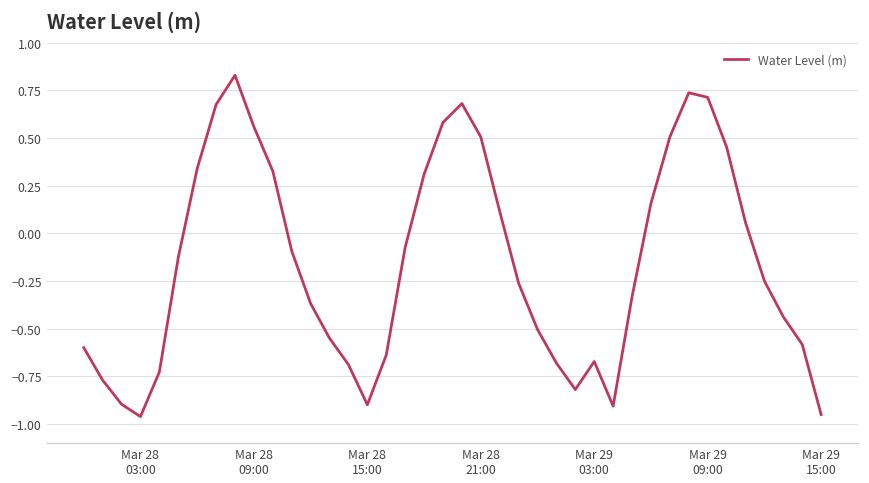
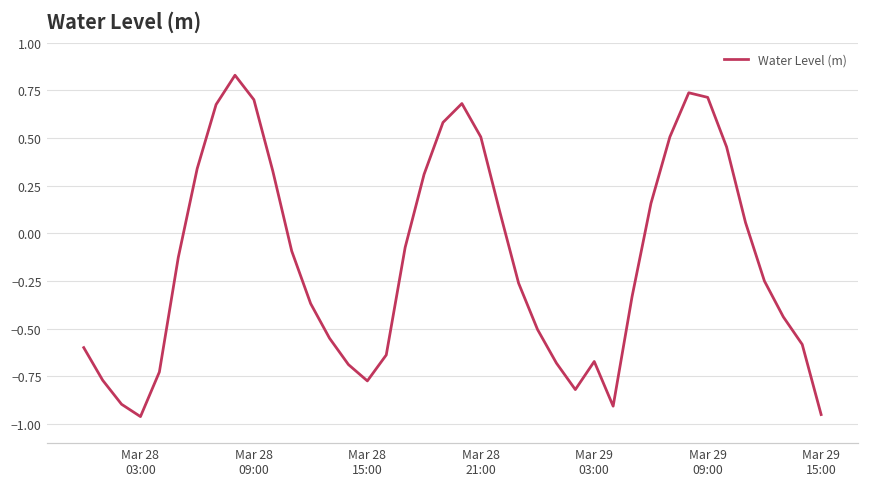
Mar 28 09:00: 0.56 -> 0.70
Mar 28 15:00: -0.90 -> -0.77
